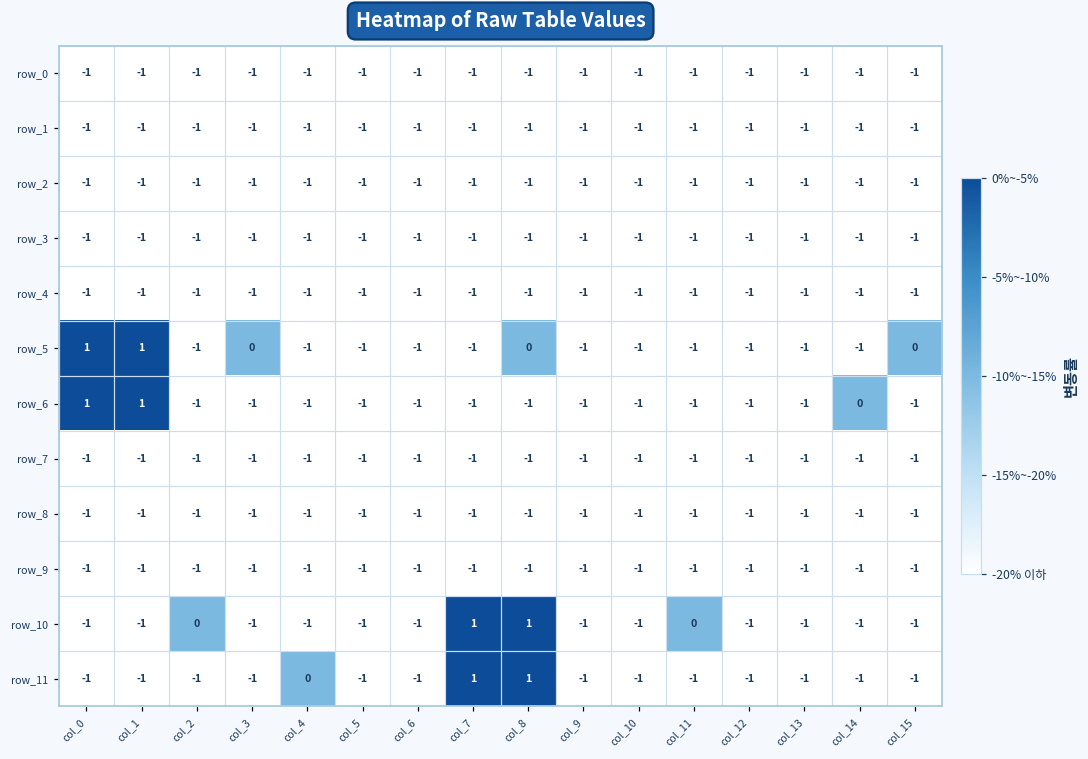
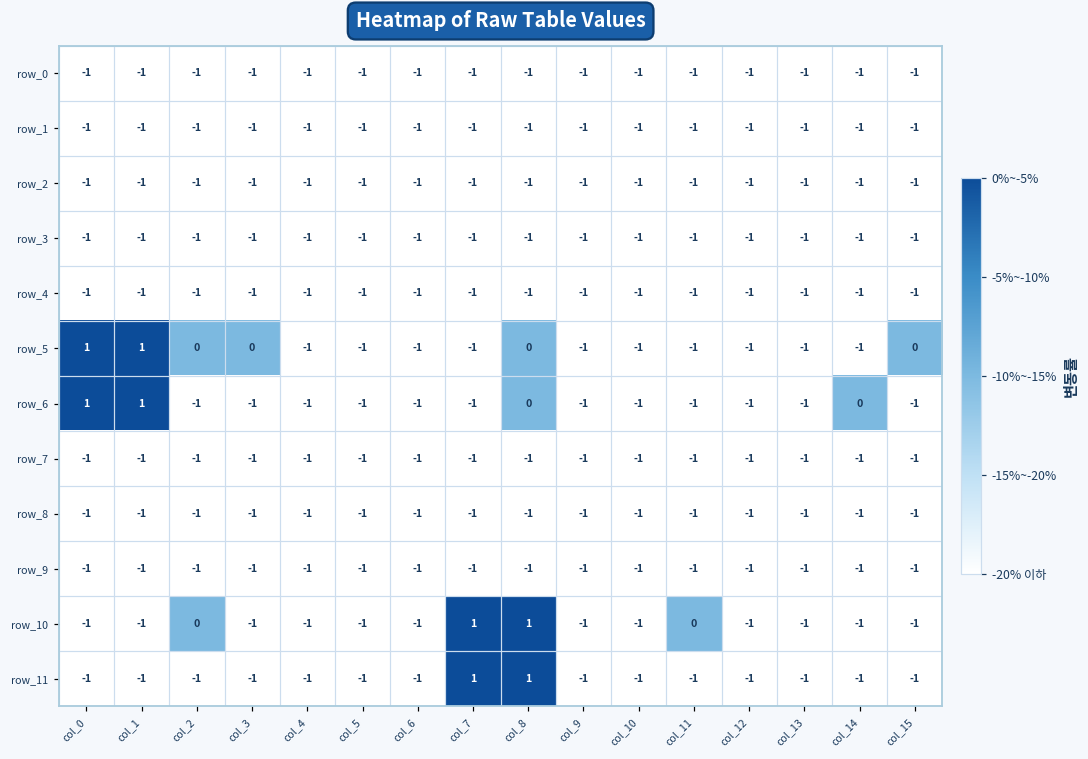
row_5, col_2: -1 -> 0
row_6, col_8: -1 -> 0
row_11, col_4: 0 -> -1
